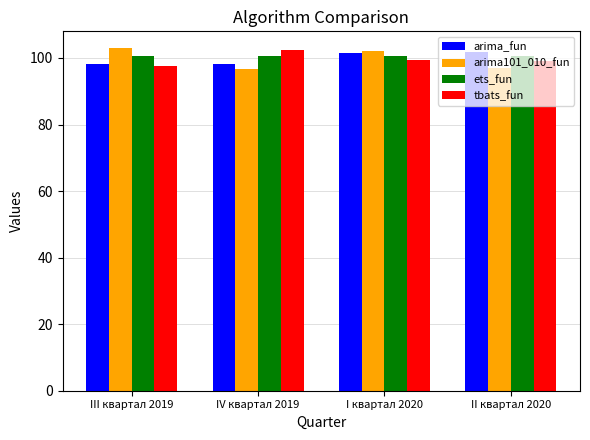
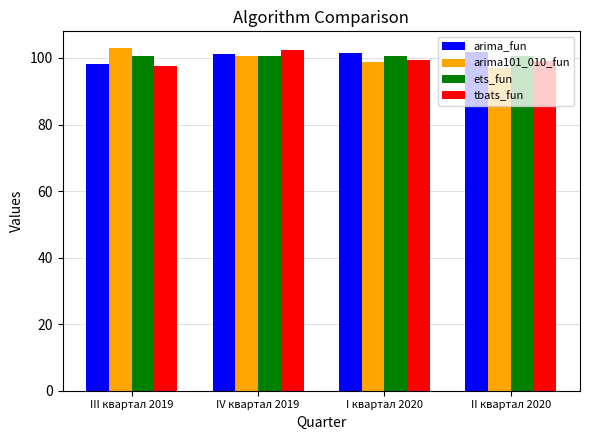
arima_fun, IV квартал 2019: 98 -> 101
arima101_010_fun, IV квартал 2019: 97 -> 100
arima101_010_fun, I квартал 2020: 102 -> 99
